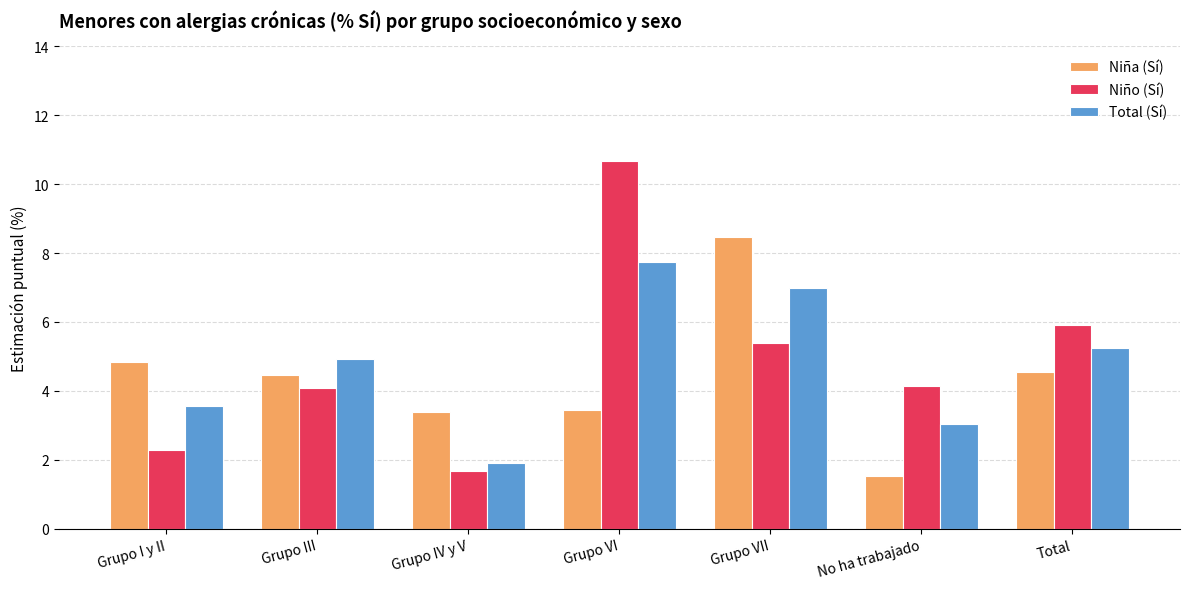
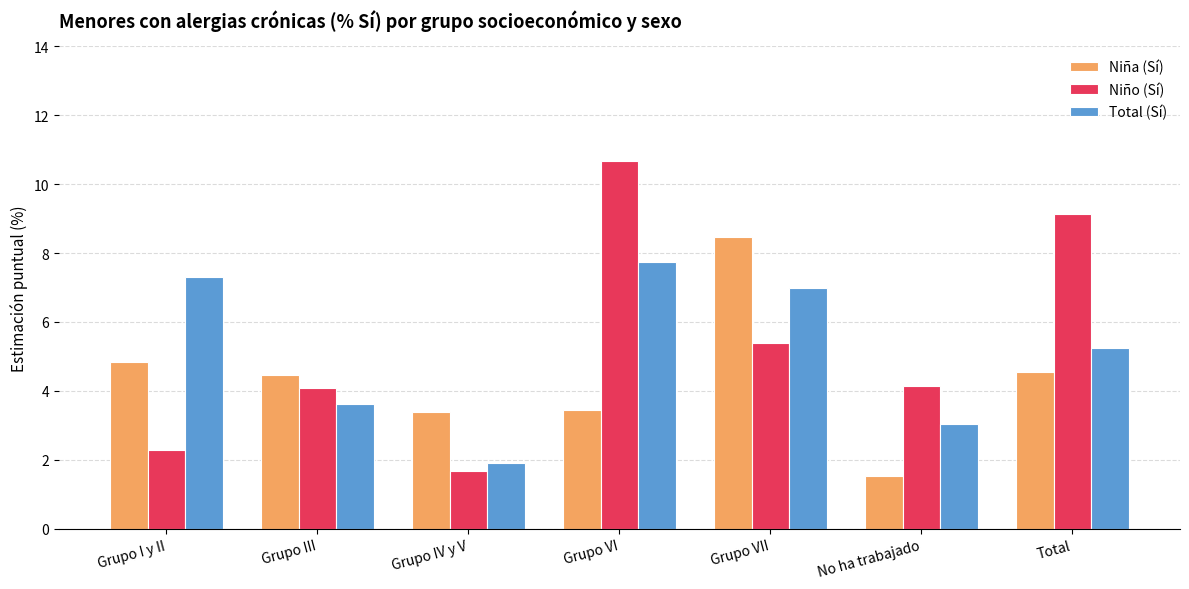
Total (Sí), Grupo I y II: 3.6 -> 7.3
Total (Sí), Grupo III: 4.9 -> 3.6
Niño (Sí), Total: 5.9 -> 9.1
